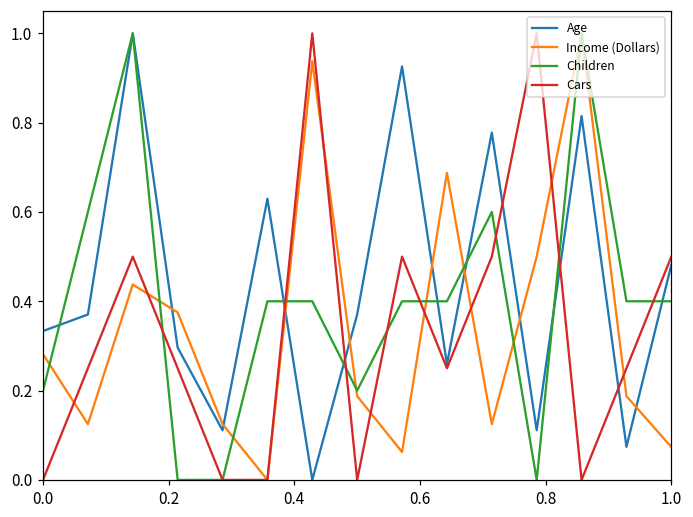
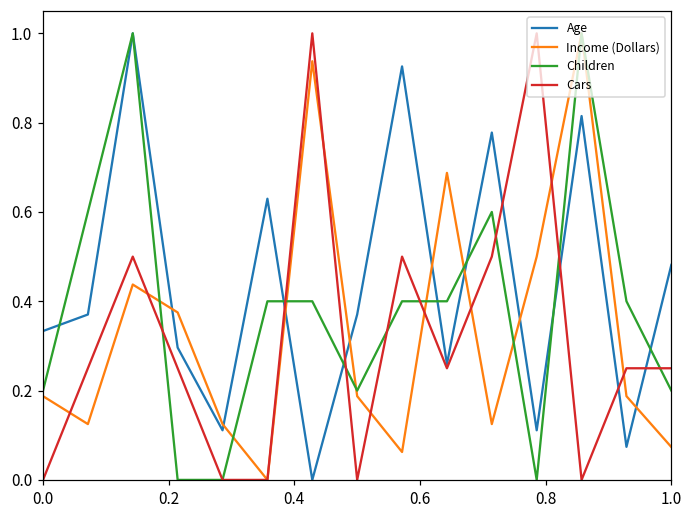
Income (Dollars), 0.0: 0.28 -> 0.19
Children, 1.0: 0.40 -> 0.20
Cars, 1.0: 0.50 -> 0.25
